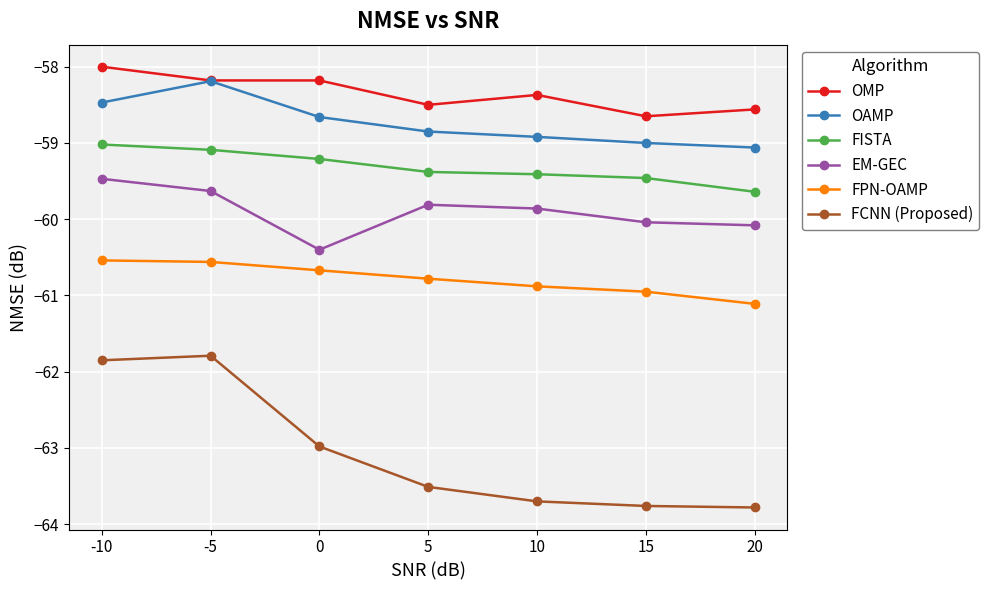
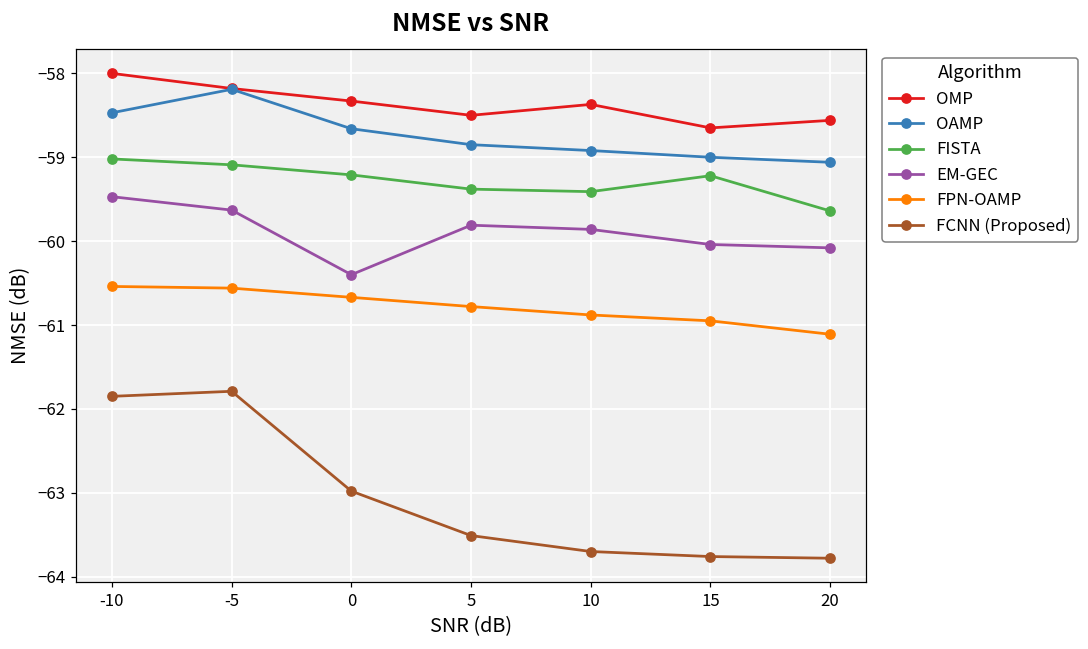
OMP, 0: -58.2 -> -58.3
FISTA, 15: -59.5 -> -59.2
